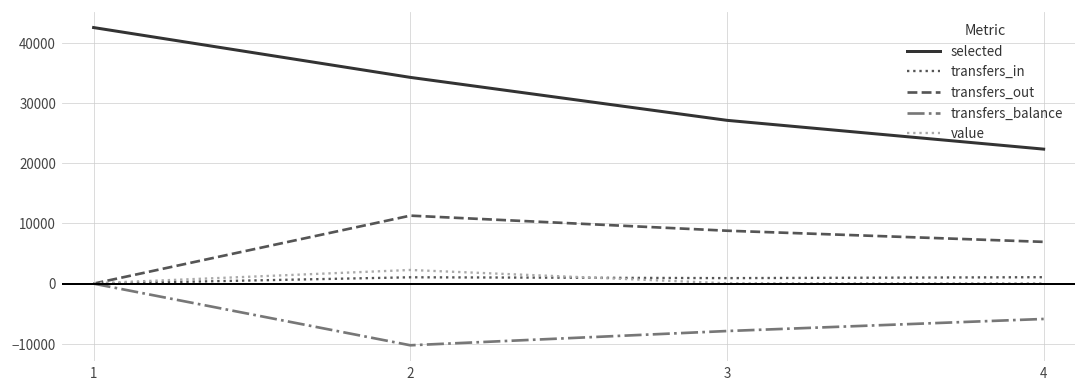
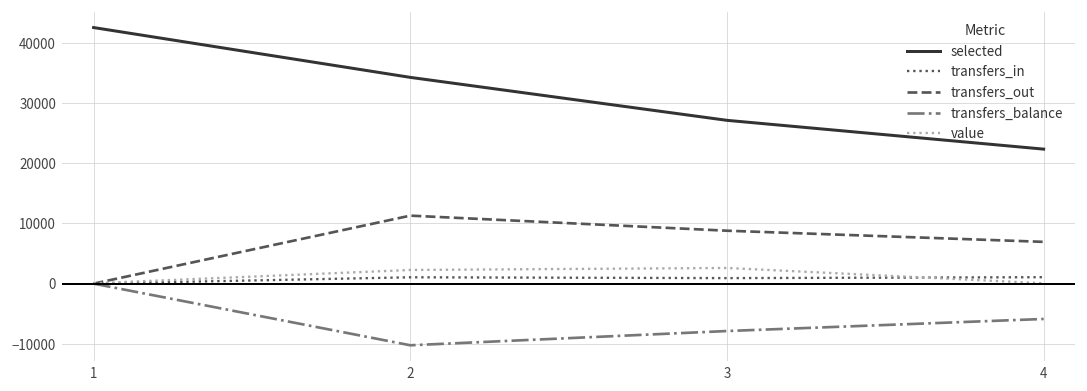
value, 3: 0 -> 3000
